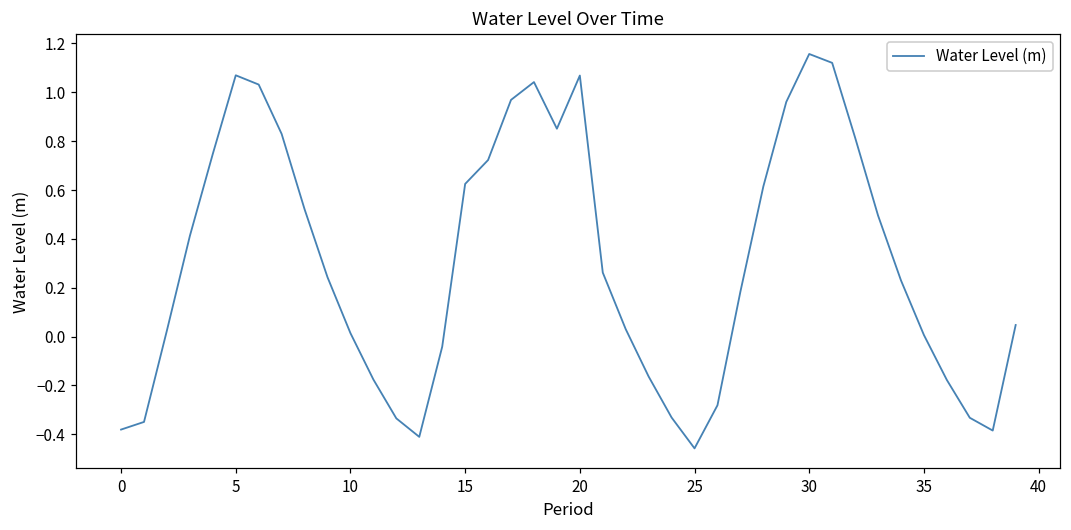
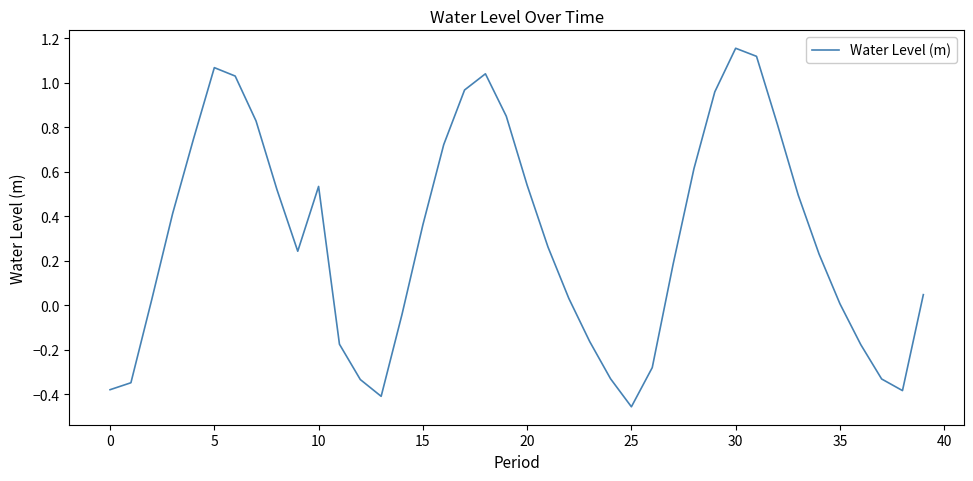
10: 0.01 -> 0.53
15: 0.62 -> 0.36
20: 1.07 -> 0.54
